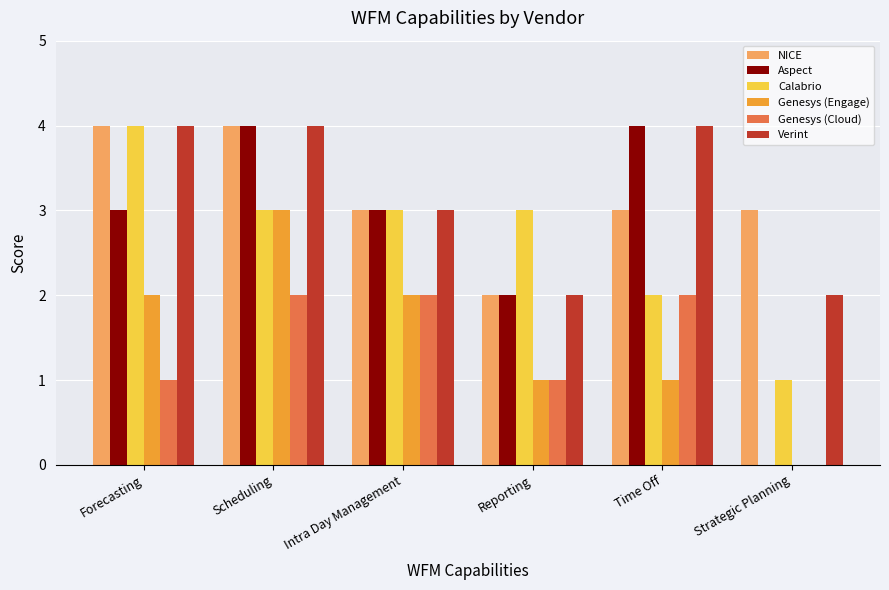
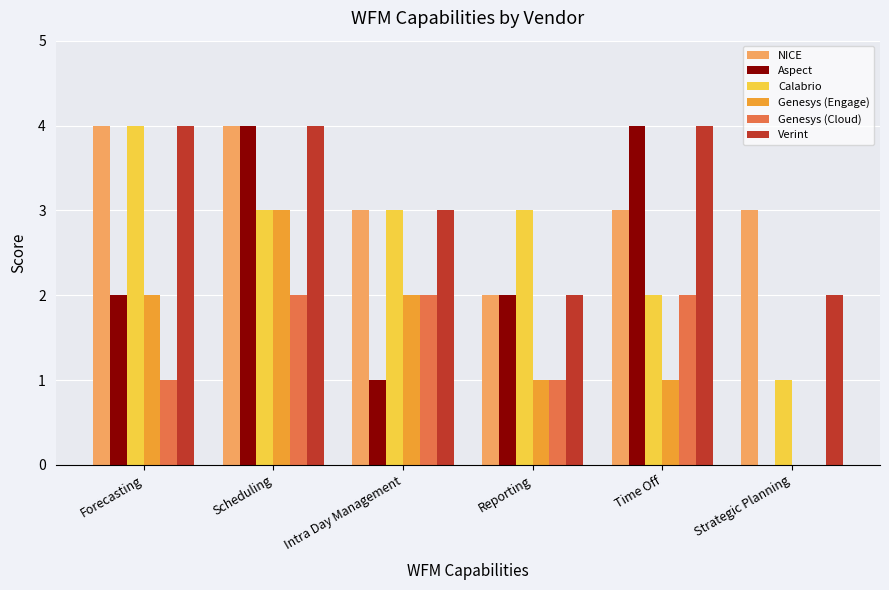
Aspect, Forecasting: 3 -> 2
Aspect, Intra Day Management: 3 -> 1
